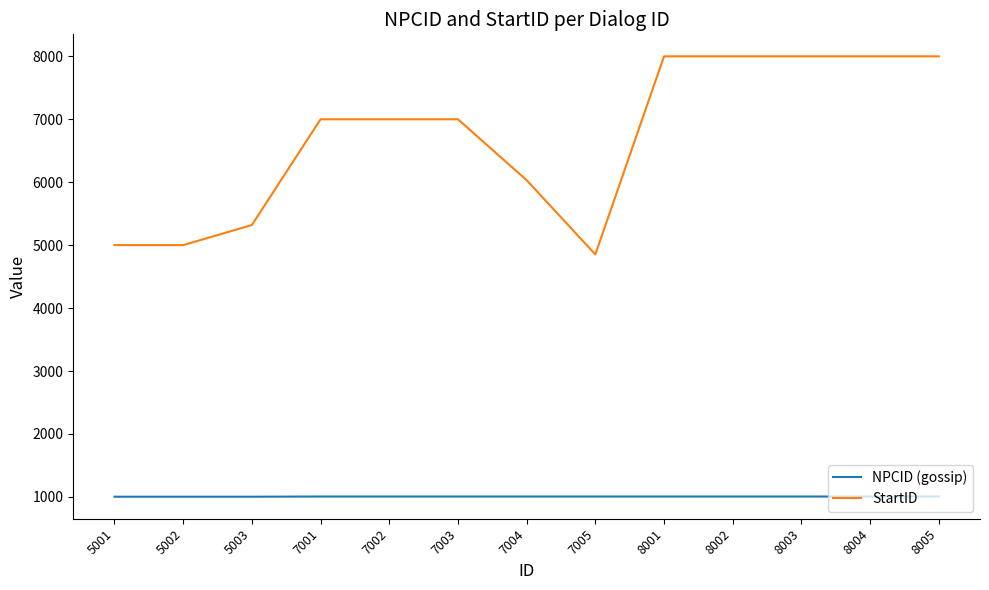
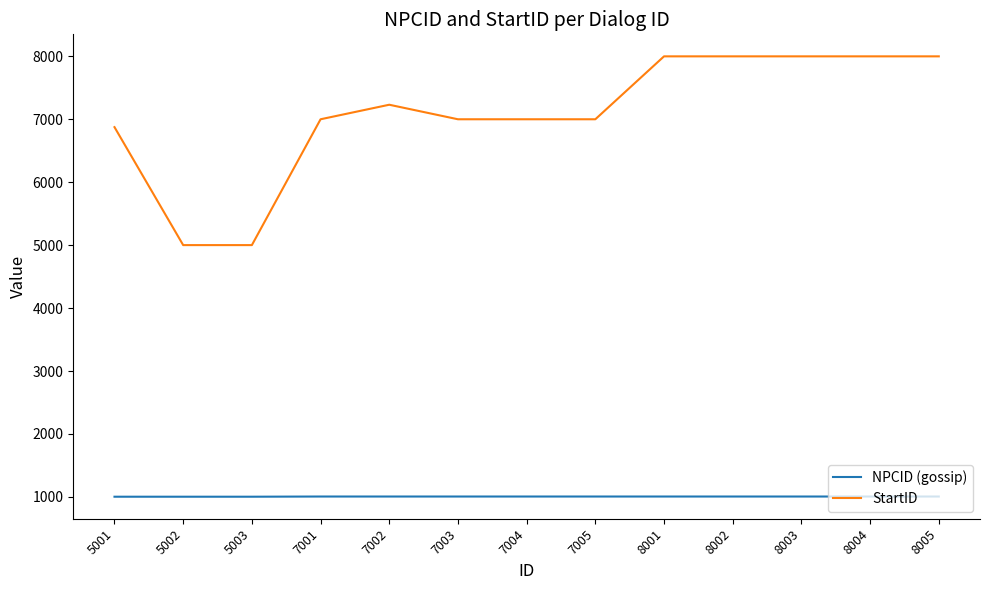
StartID, 5001: 5000 -> 6900
StartID, 5003: 5300 -> 5000
StartID, 7002: 7000 -> 7200
StartID, 7004: 6000 -> 7000
StartID, 7005: 4900 -> 7000
